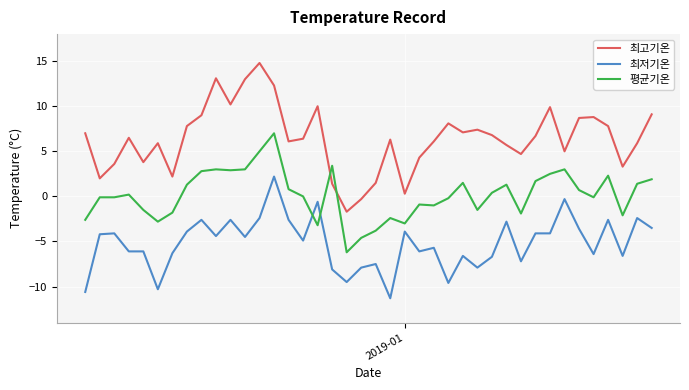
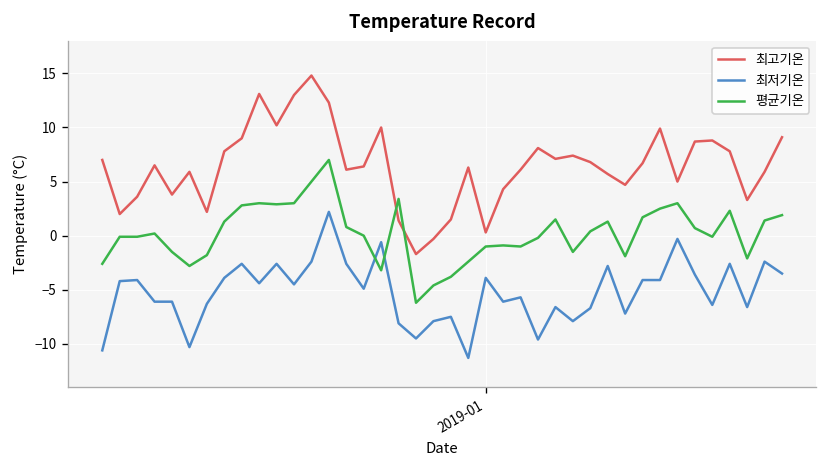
평균기온, 2019-01: -3 -> -1
